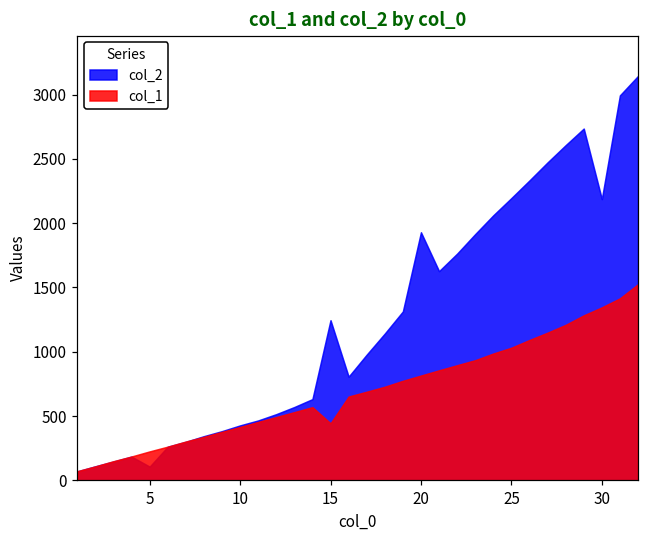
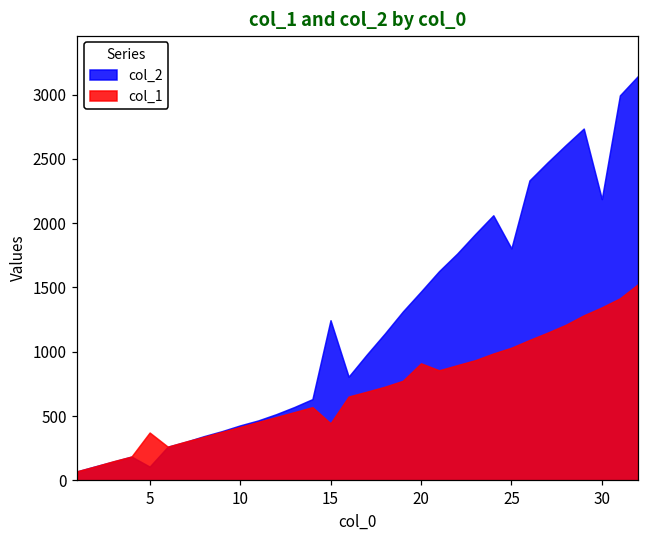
col_1, 5: 230 -> 370
col_2, 20: 1930 -> 1470
col_1, 20: 810 -> 910
col_2, 25: 2200 -> 1800
